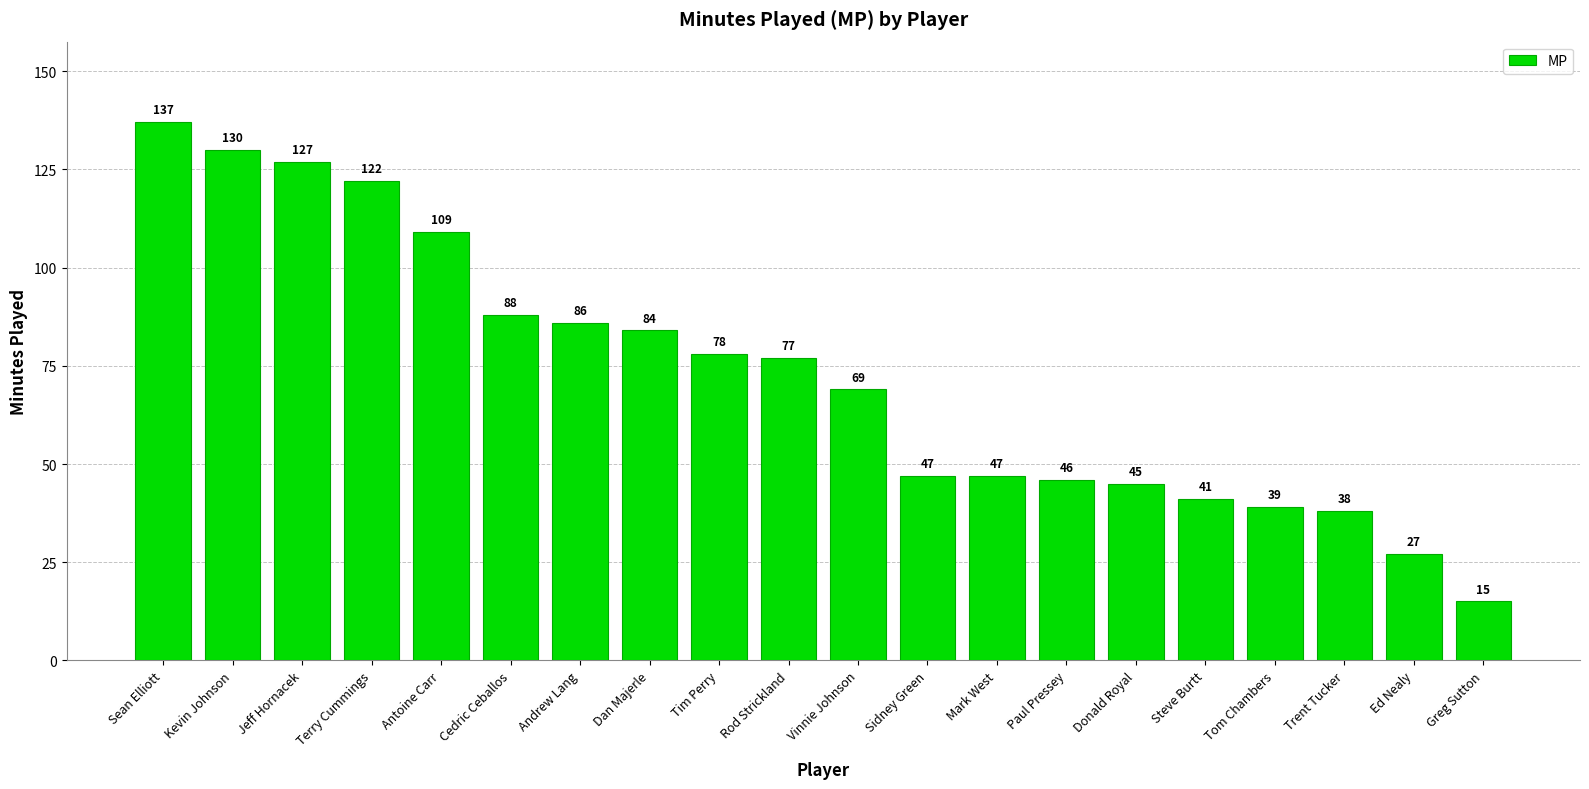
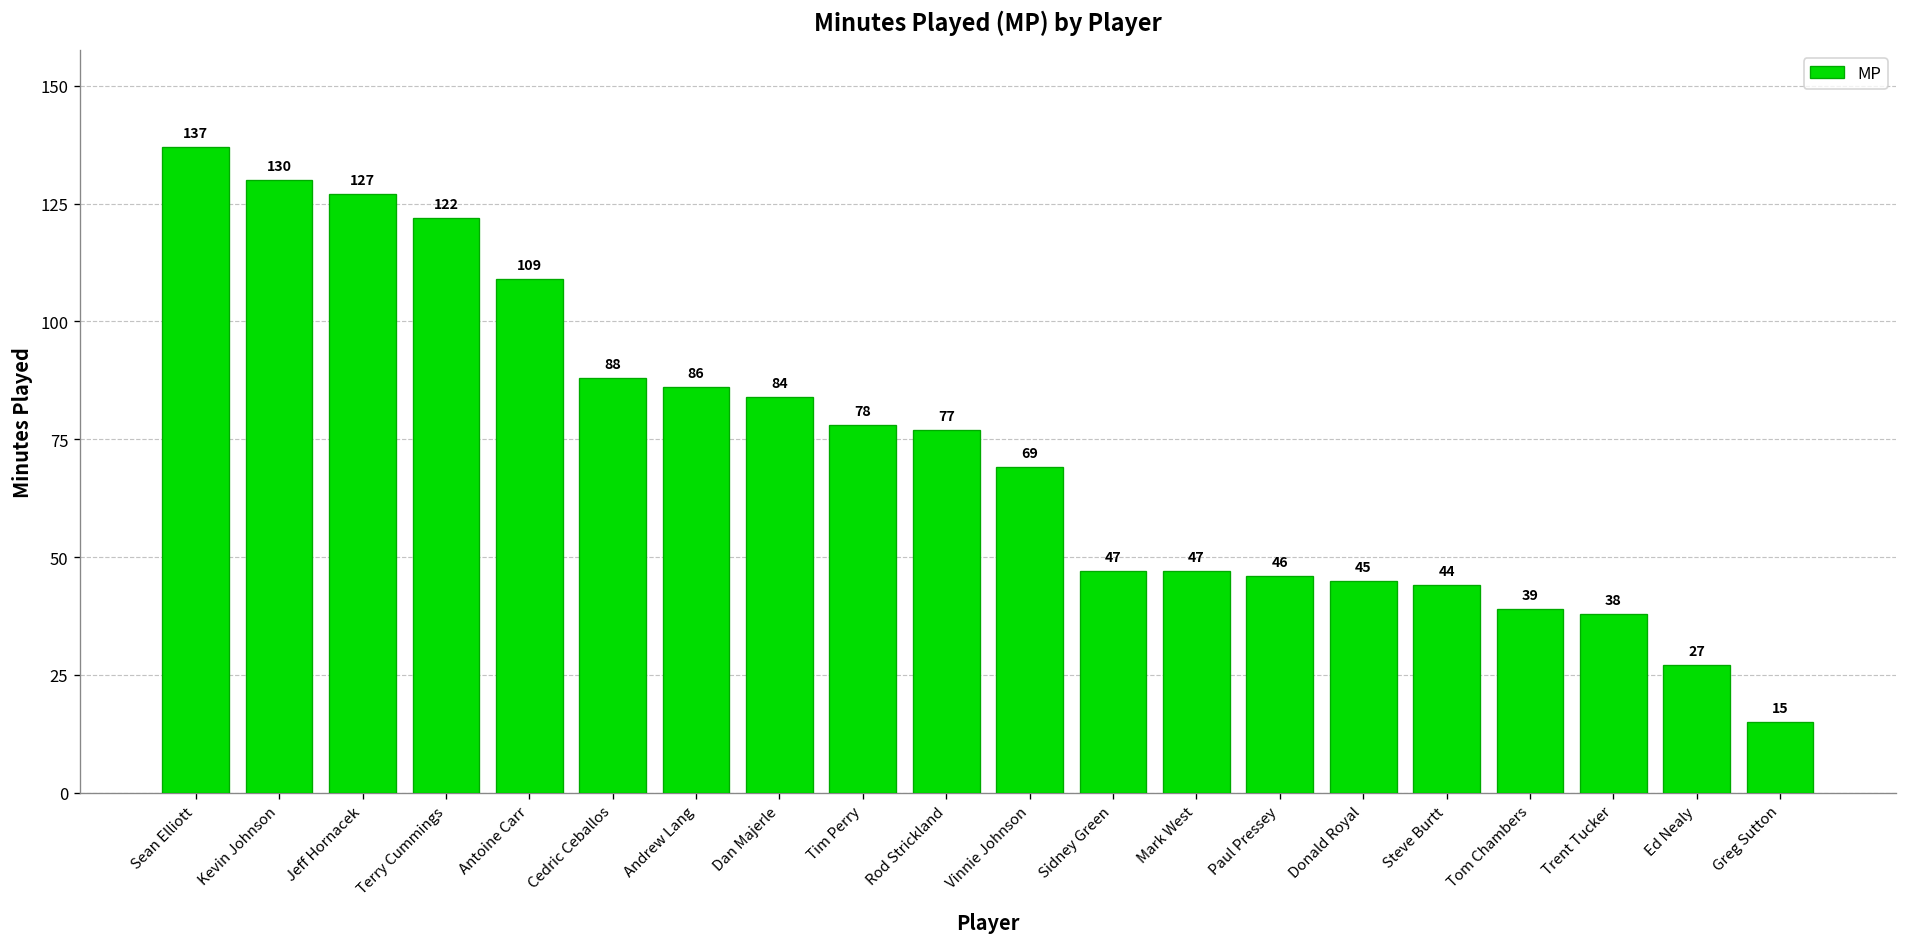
Steve Burtt: 41 -> 44
